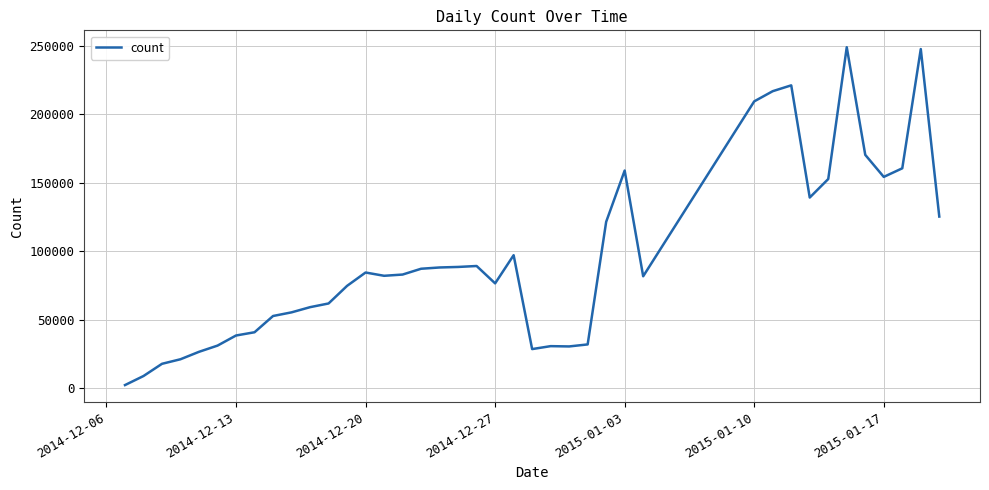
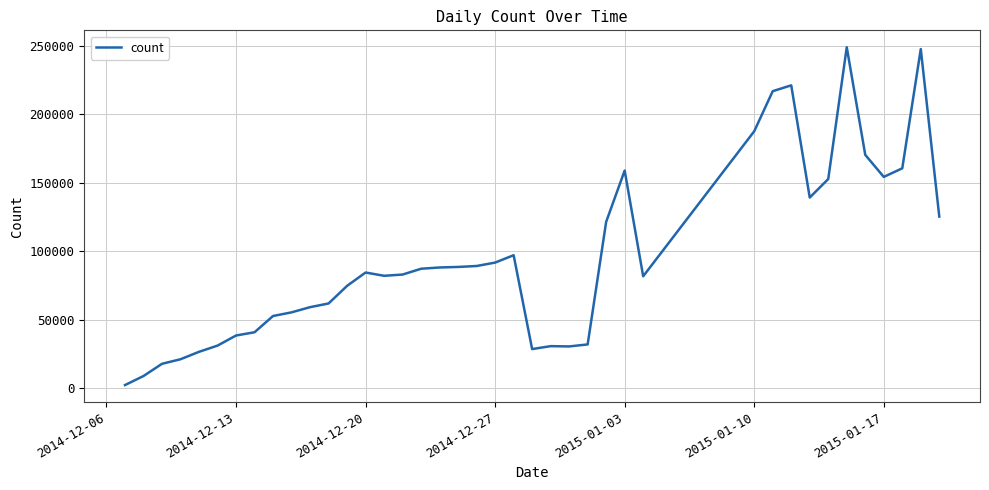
2014-12-27: 77000 -> 92000
2015-01-10: 210000 -> 188000
